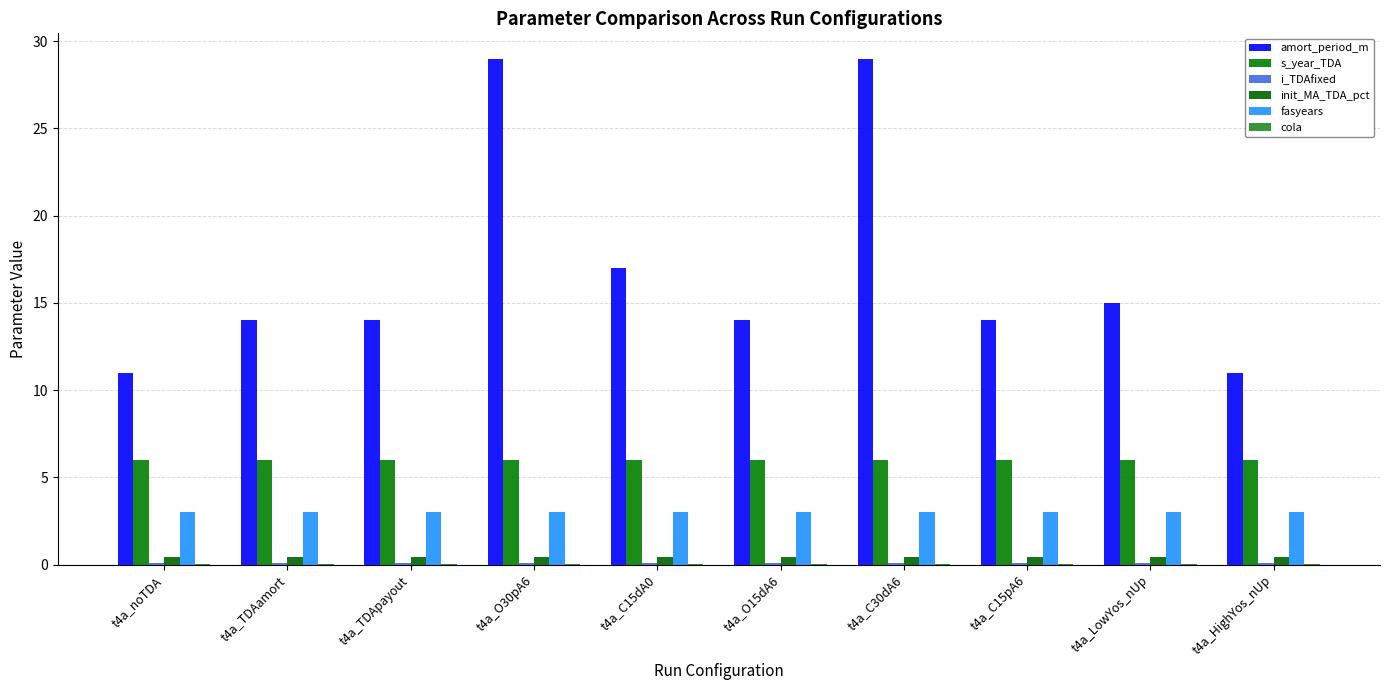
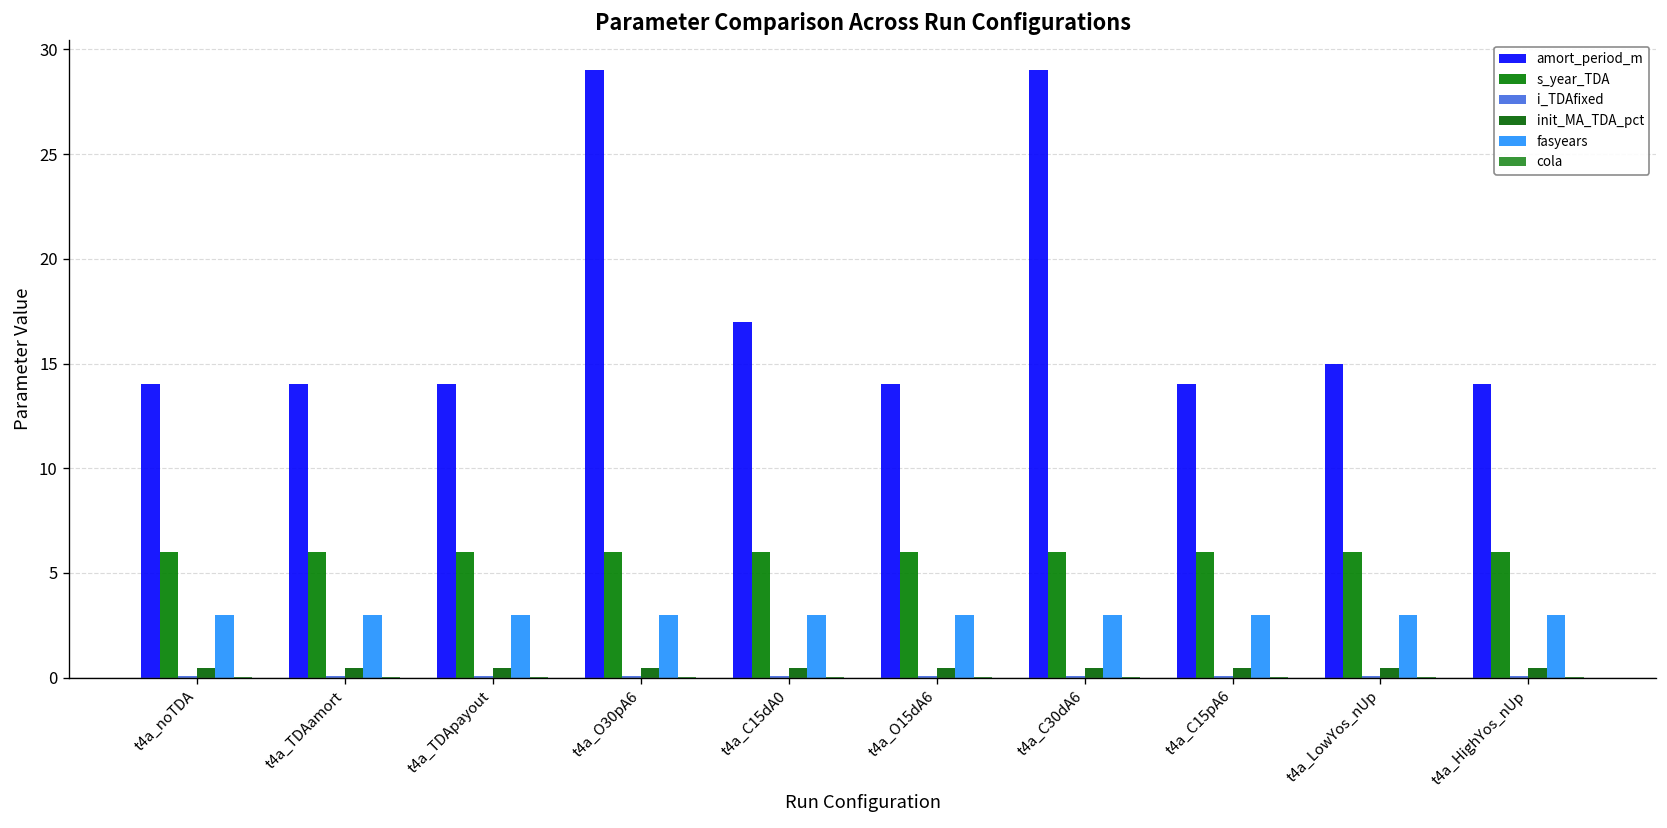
amort_period_m, t4a_noTDA: 11 -> 14
amort_period_m, t4a_HighYos_nUp: 11 -> 14
